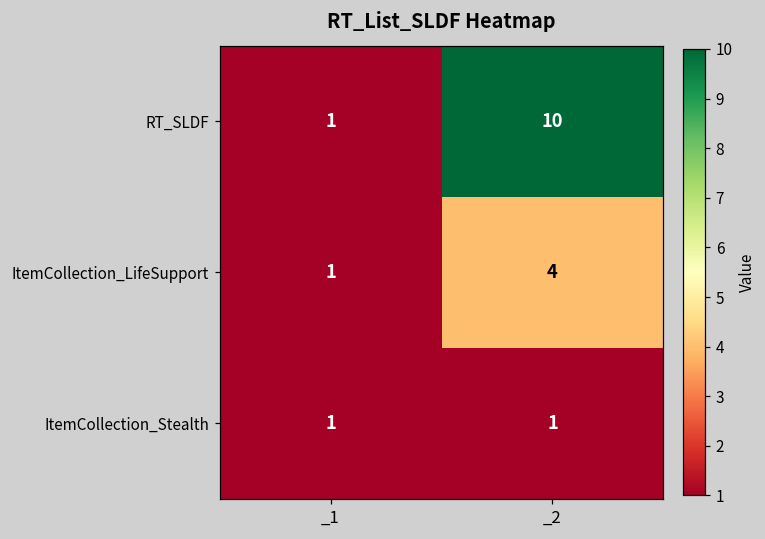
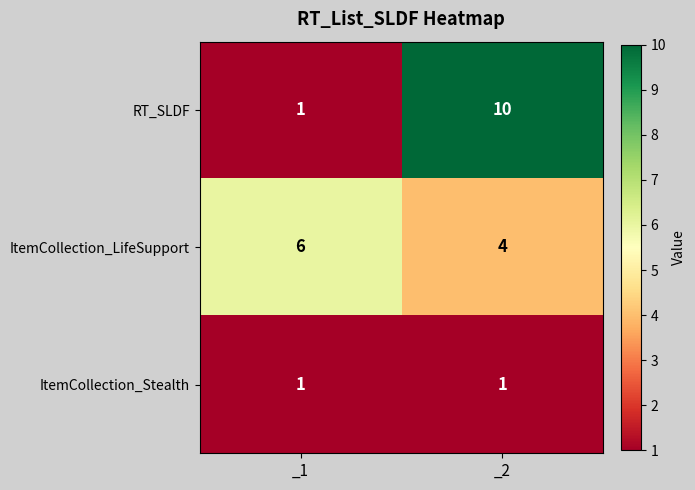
ItemCollection_LifeSupport, _1: 1 -> 6
